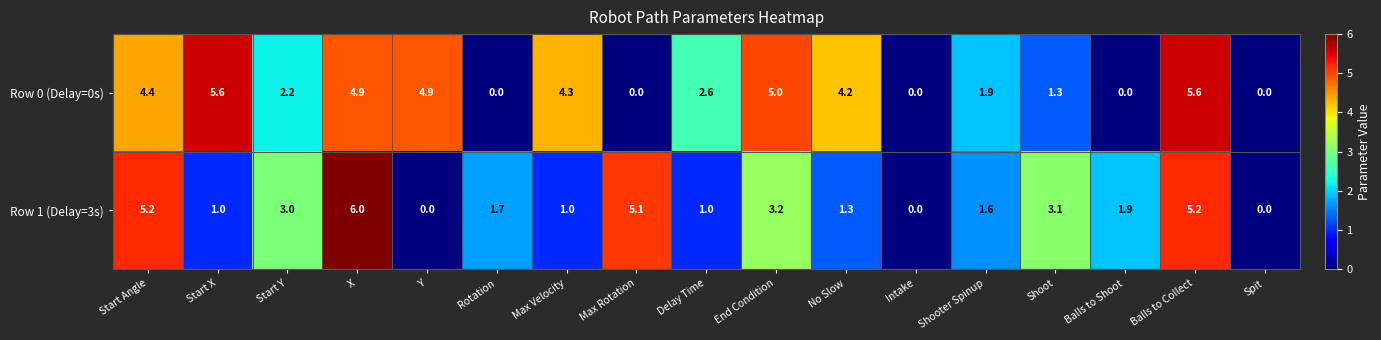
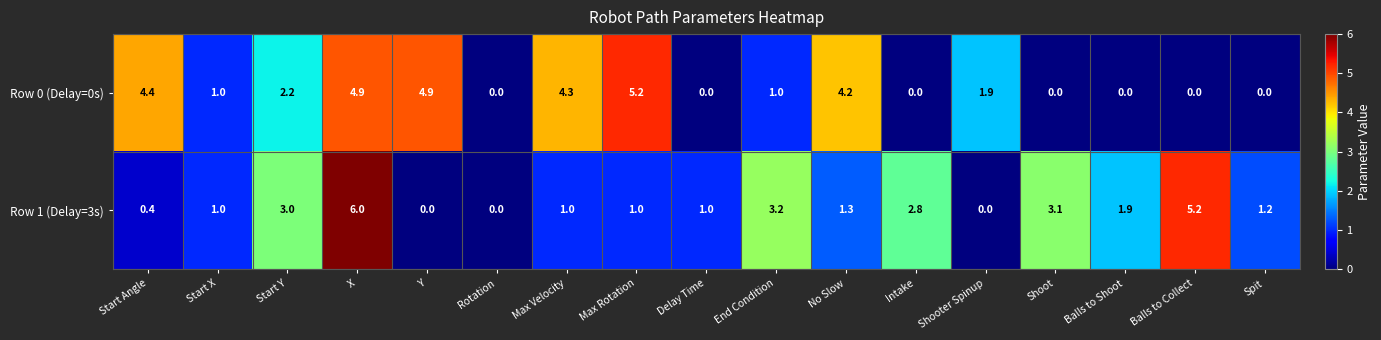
Row 0 (Delay=0s), Start X: 5.6 -> 1.0
Row 0 (Delay=0s), Max Rotation: 0.0 -> 5.2
Row 0 (Delay=0s), Delay Time: 2.6 -> 0.0
Row 0 (Delay=0s), End Condition: 5.0 -> 1.0
Row 0 (Delay=0s), Shoot: 1.3 -> 0.0
Row 0 (Delay=0s), Balls to Collect: 5.6 -> 0.0
Row 1 (Delay=3s), Start Angle: 5.2 -> 0.4
Row 1 (Delay=3s), Rotation: 1.7 -> 0.0
Row 1 (Delay=3s), Max Rotation: 5.1 -> 1.0
Row 1 (Delay=3s), Intake: 0.0 -> 2.8
Row 1 (Delay=3s), Shooter Spinup: 1.6 -> 0.0
Row 1 (Delay=3s), Spit: 0.0 -> 1.2
